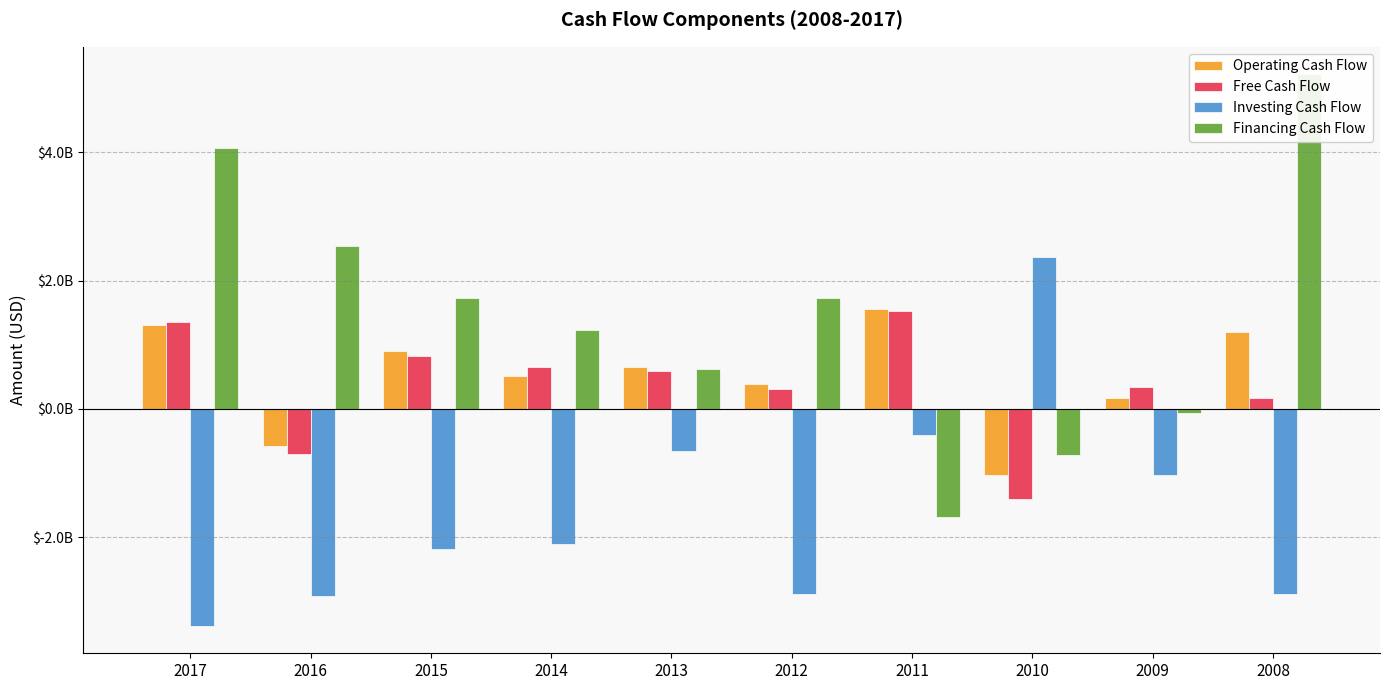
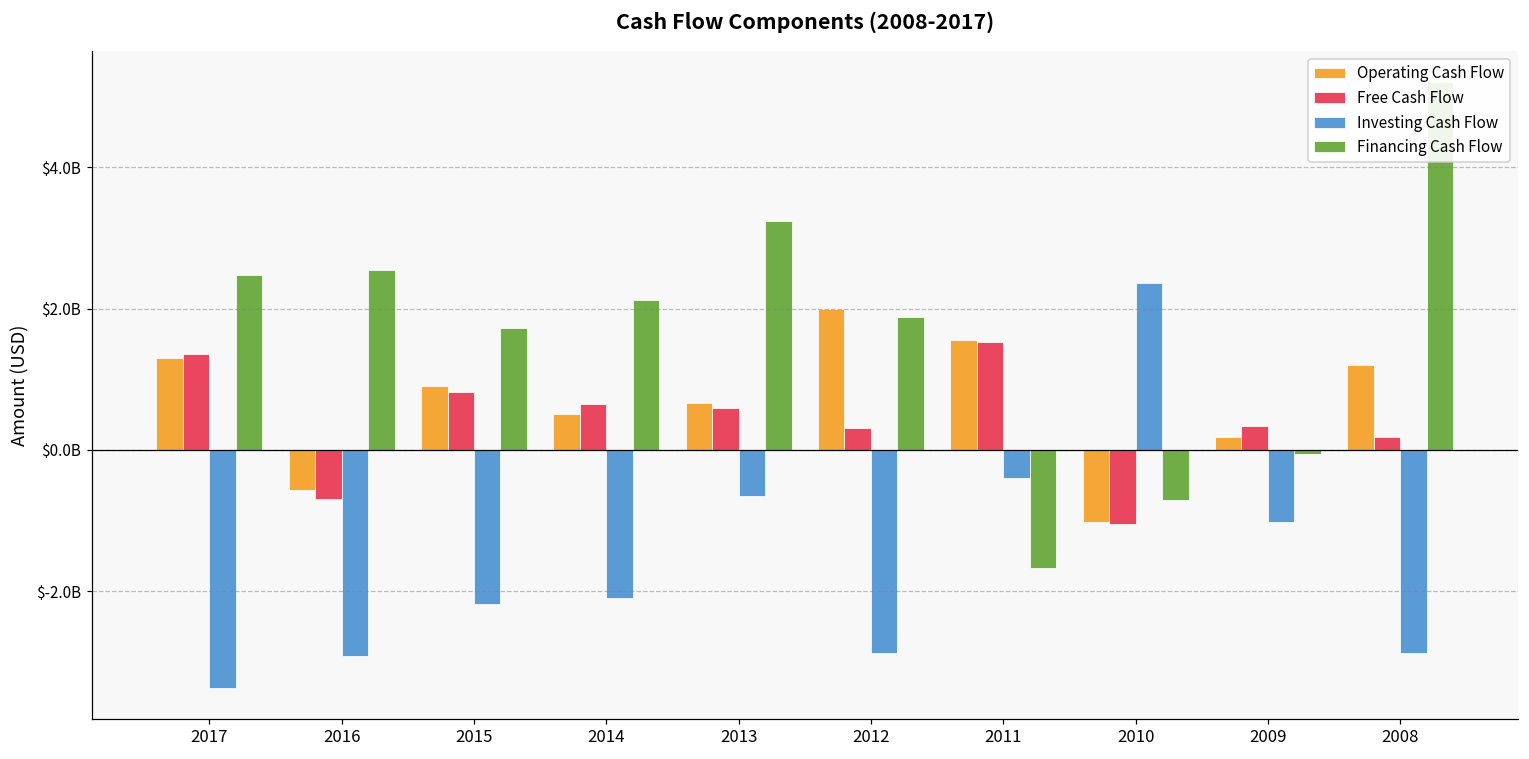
Financing Cash Flow, 2017: $4100000000 -> $2500000000
Financing Cash Flow, 2014: $1200000000 -> $2100000000
Financing Cash Flow, 2013: $600000000 -> $3200000000
Operating Cash Flow, 2012: $400000000 -> $2000000000
Financing Cash Flow, 2012: $1700000000 -> $1900000000
Free Cash Flow, 2010: $-1400000000 -> $-1000000000
